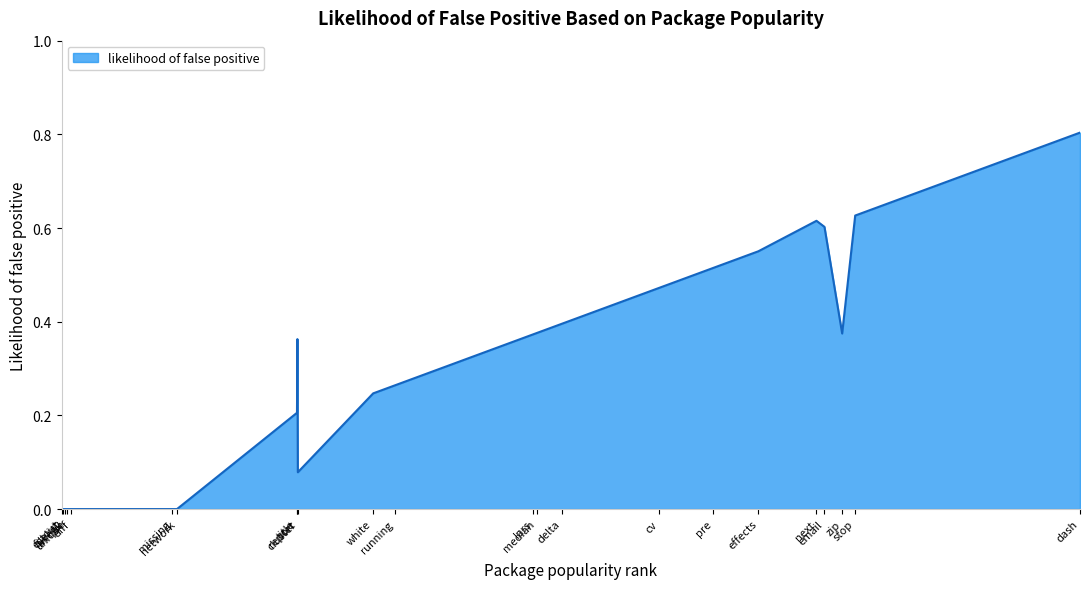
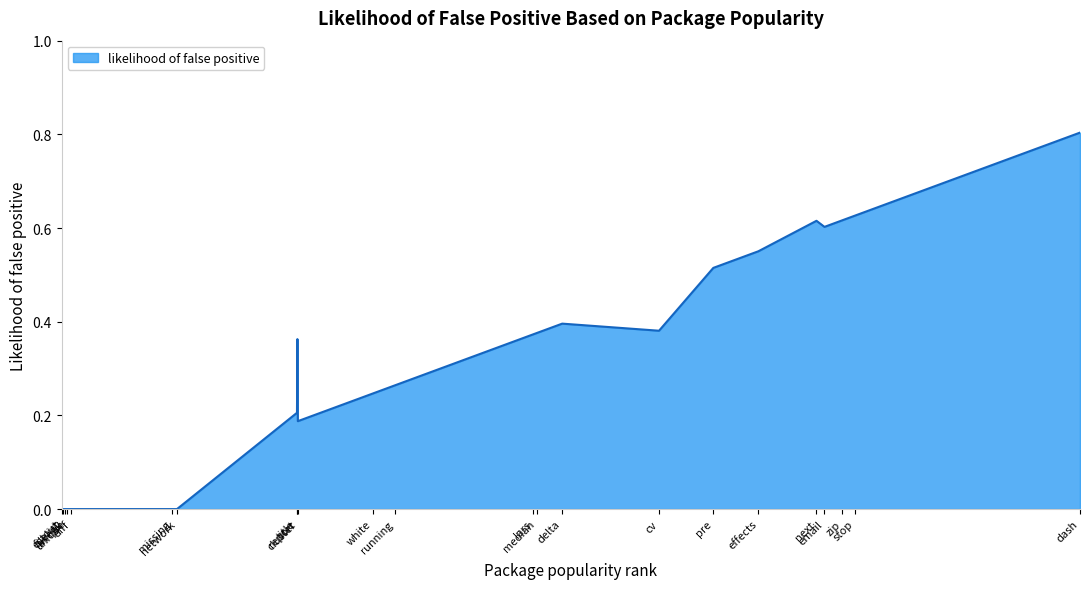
cluster: 0.08 -> 0.19
cv: 0.47 -> 0.38
zip: 0.37 -> 0.62
